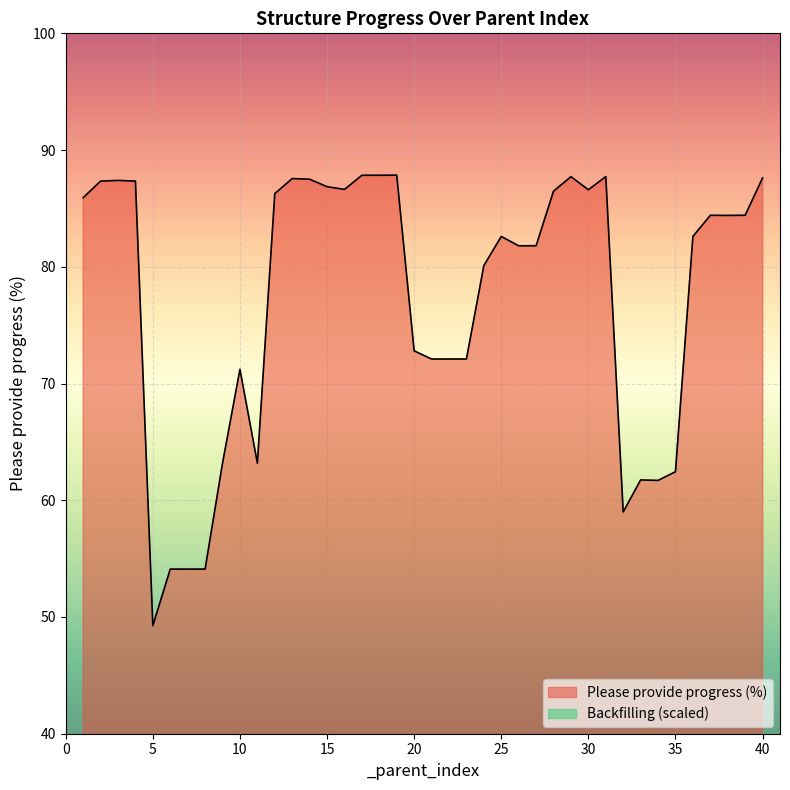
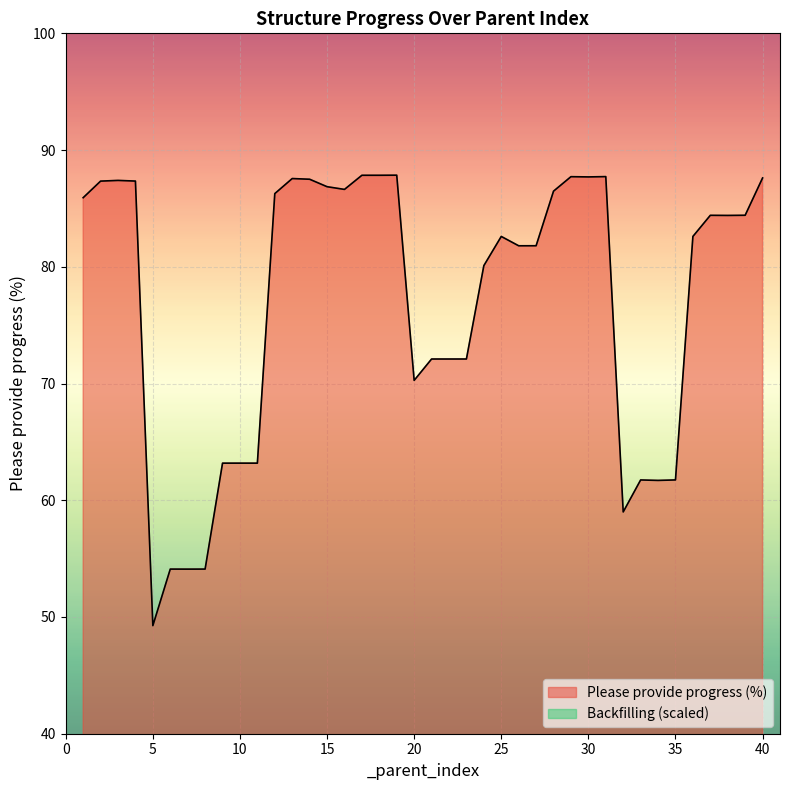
Please provide progress (%), 10: 71.2 -> 63.2
Please provide progress (%), 20: 72.8 -> 70.3
Please provide progress (%), 30: 86.6 -> 87.7
Please provide progress (%), 35: 62.4 -> 61.7
